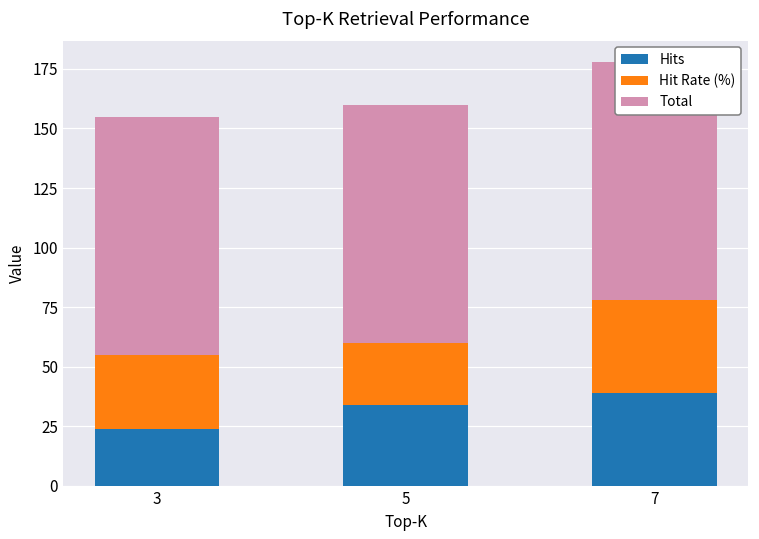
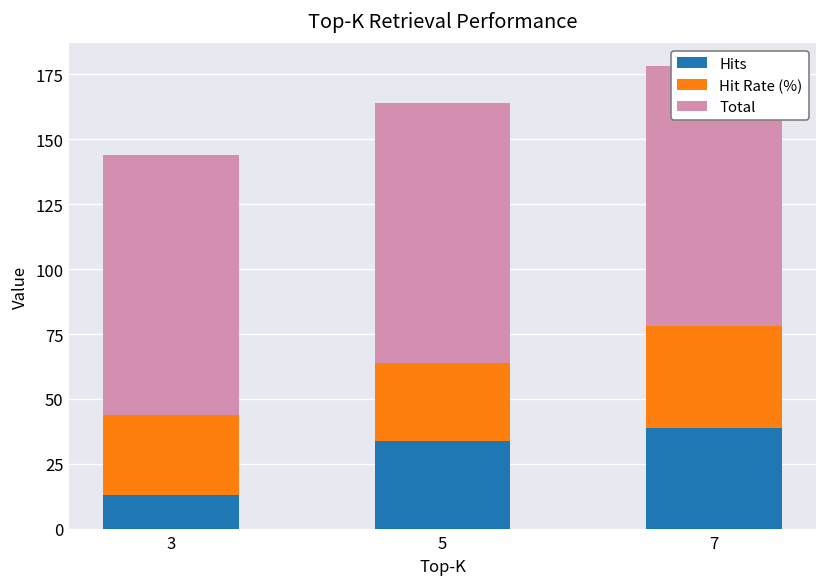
Hits, 3: 24 -> 13
Hit Rate (%), 5: 26 -> 30
